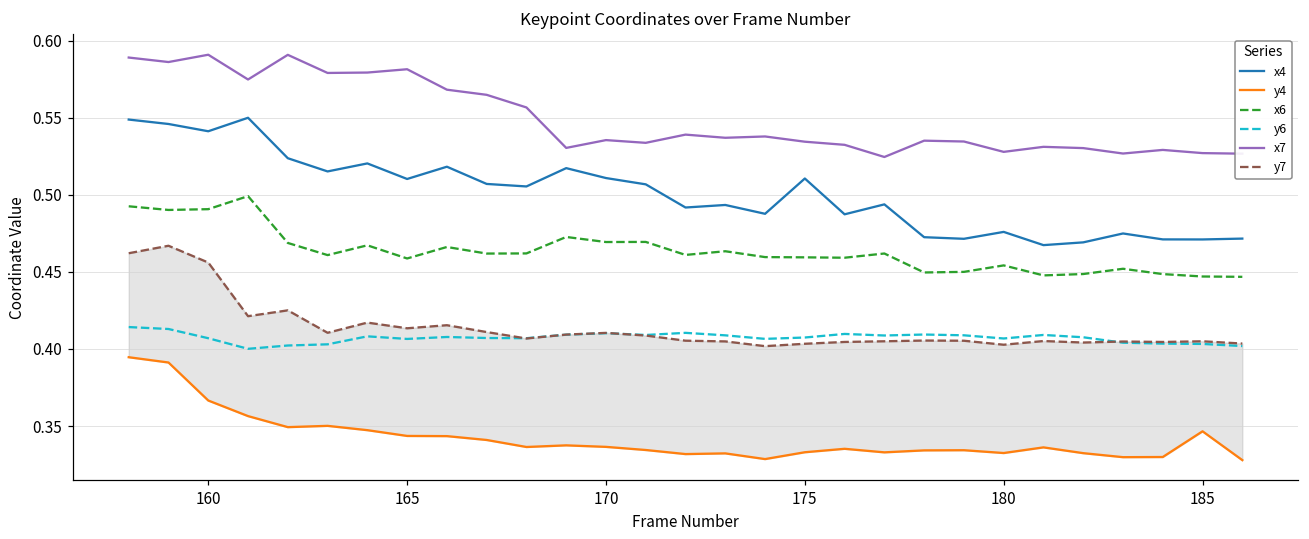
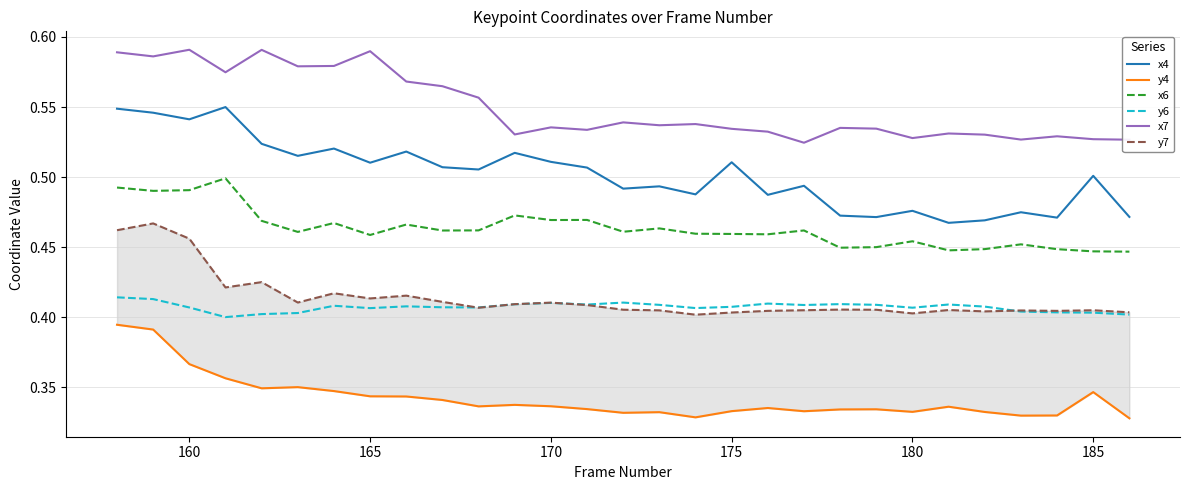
x7, 165: 0.581 -> 0.590
x4, 185: 0.471 -> 0.501
